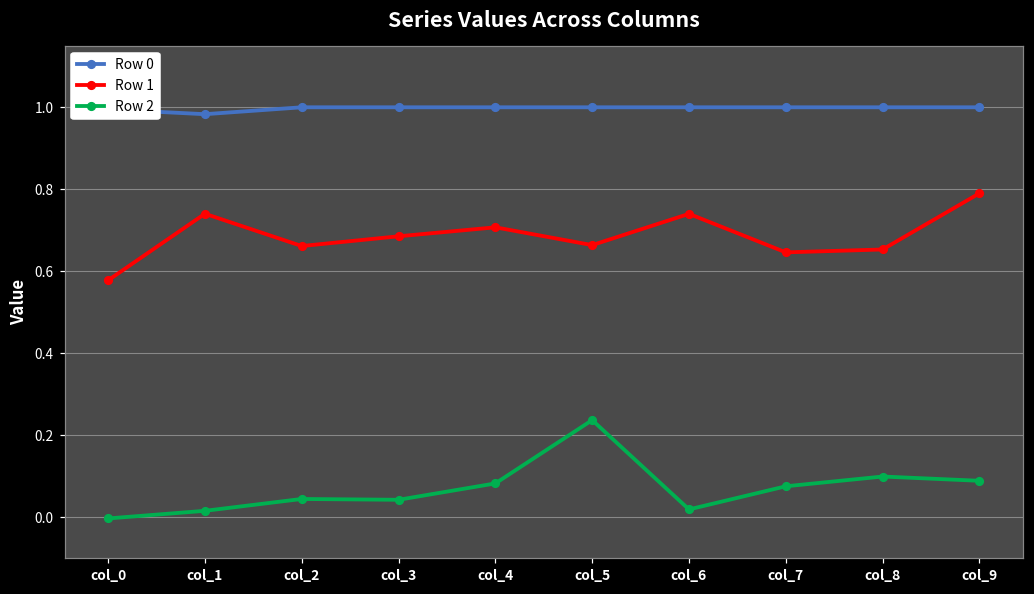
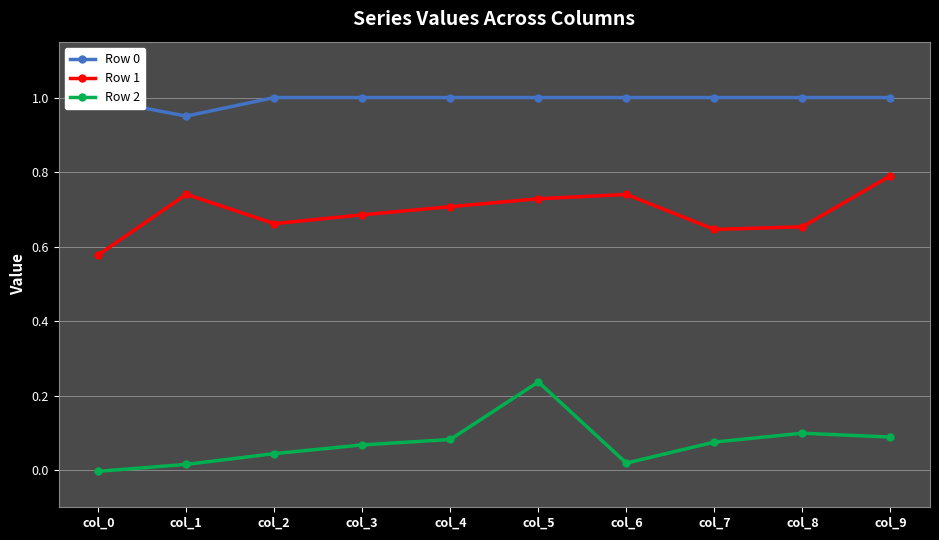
Row 0, col_1: 0.98 -> 0.95
Row 2, col_3: 0.04 -> 0.07
Row 1, col_5: 0.66 -> 0.73
